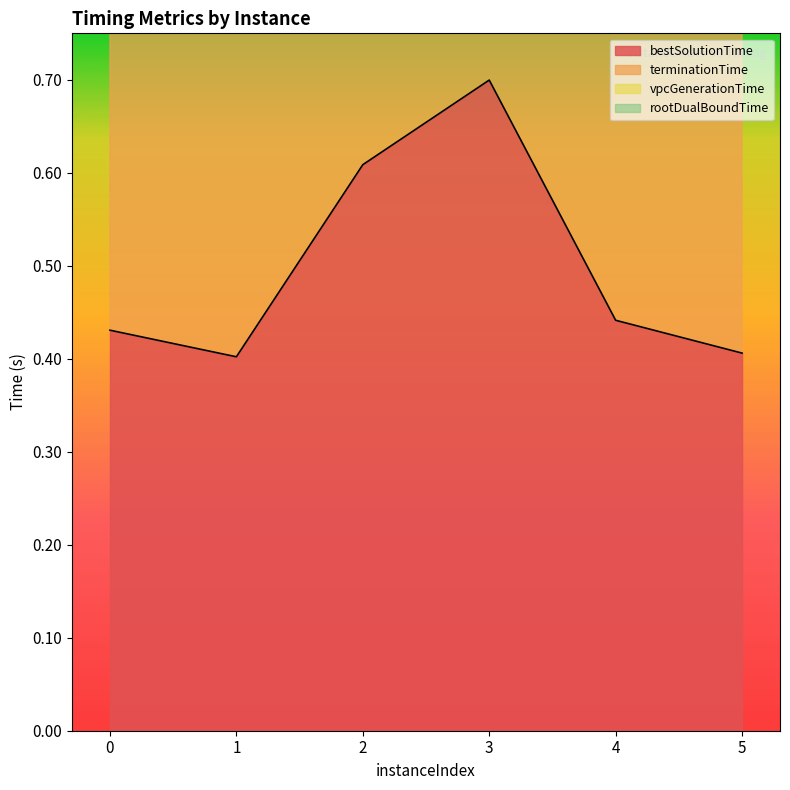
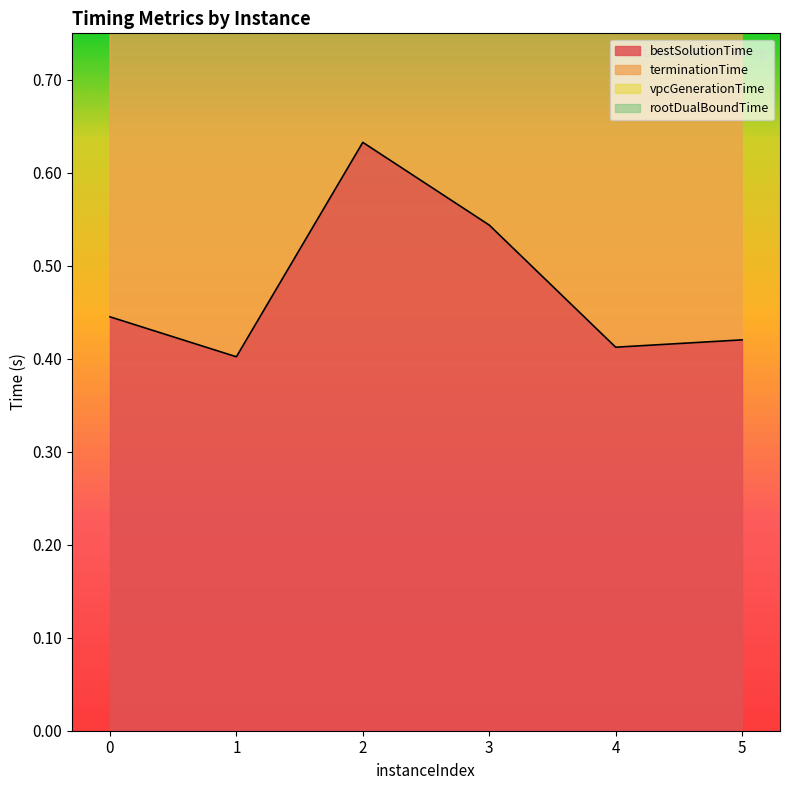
bestSolutionTime, 0: 0.43 -> 0.45
bestSolutionTime, 2: 0.61 -> 0.63
bestSolutionTime, 3: 0.70 -> 0.54
bestSolutionTime, 4: 0.44 -> 0.41
bestSolutionTime, 5: 0.41 -> 0.42
